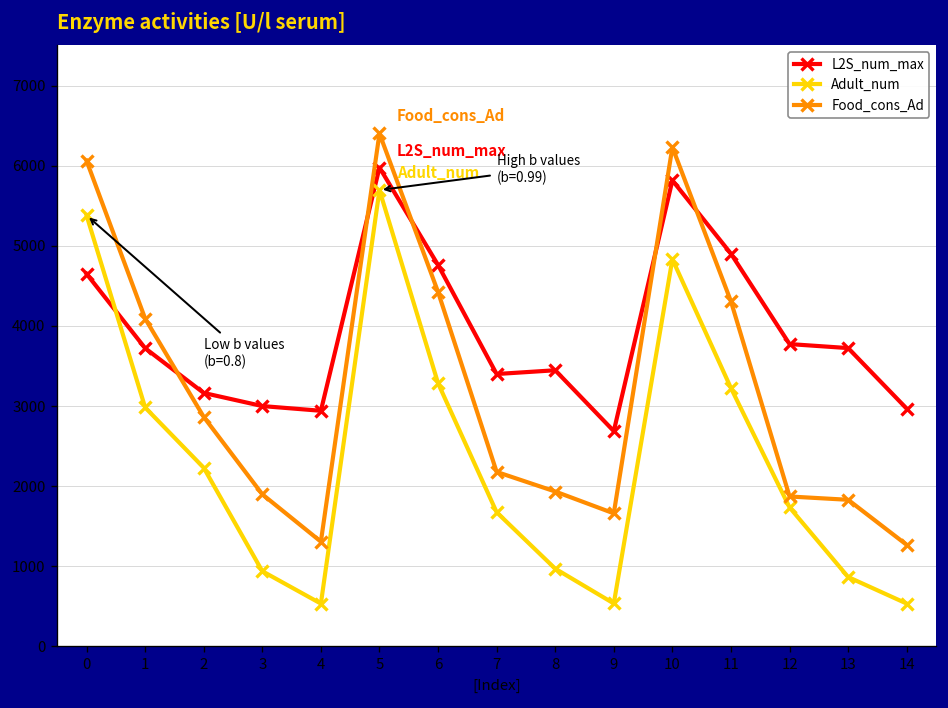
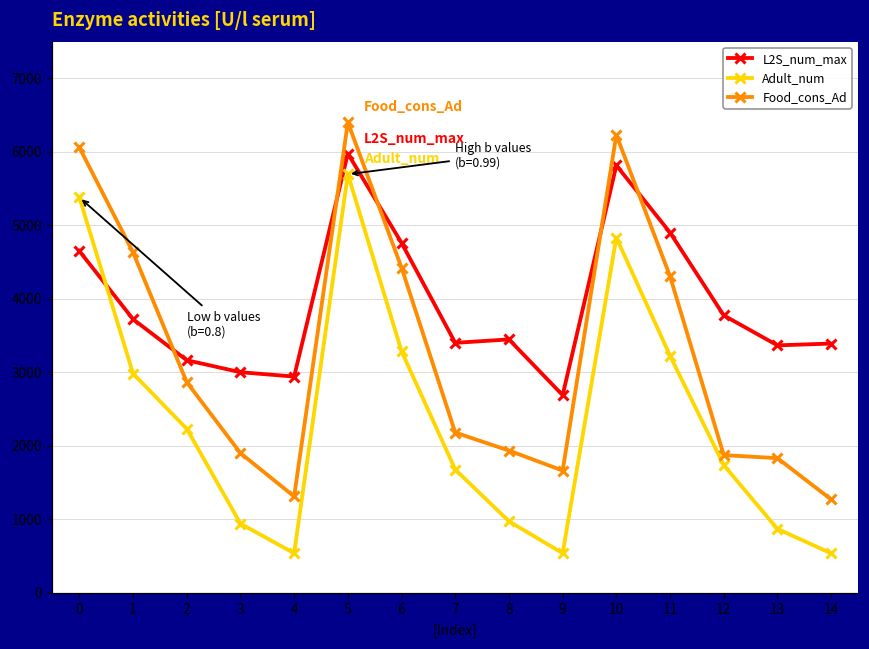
Food_cons_Ad, 1: 4100 -> 4600
L2S_num_max, 13: 3700 -> 3400
L2S_num_max, 14: 3000 -> 3400
